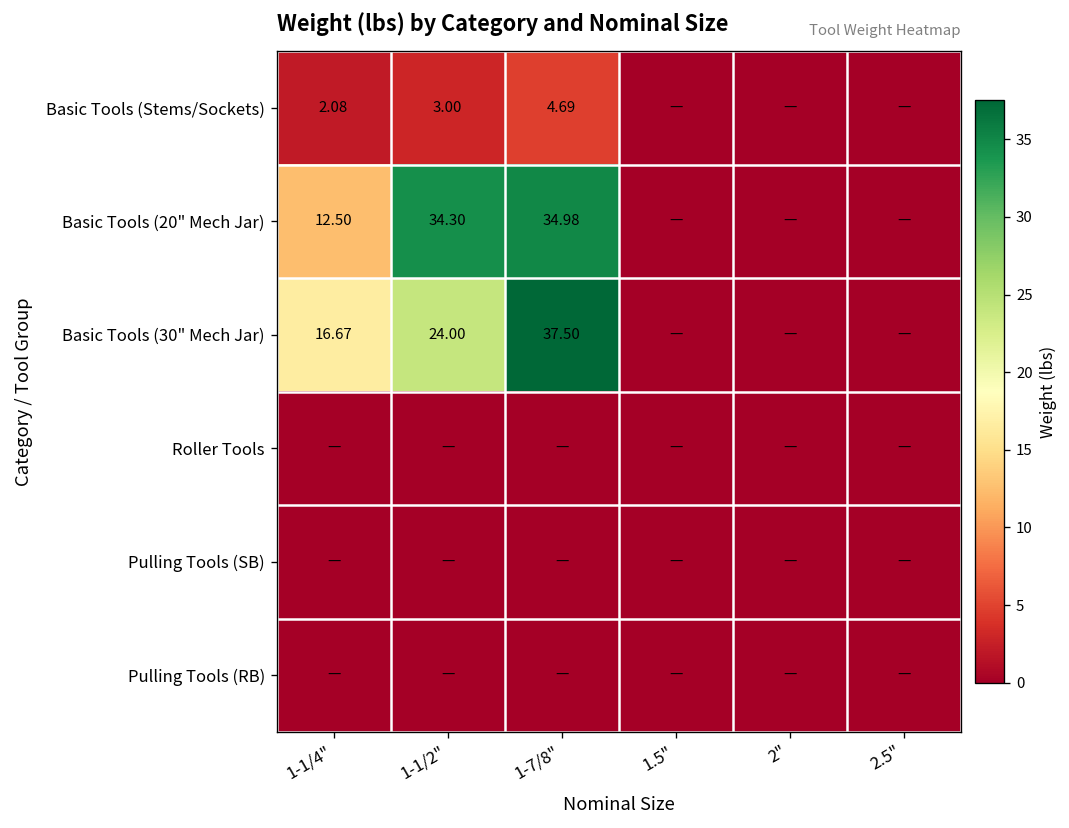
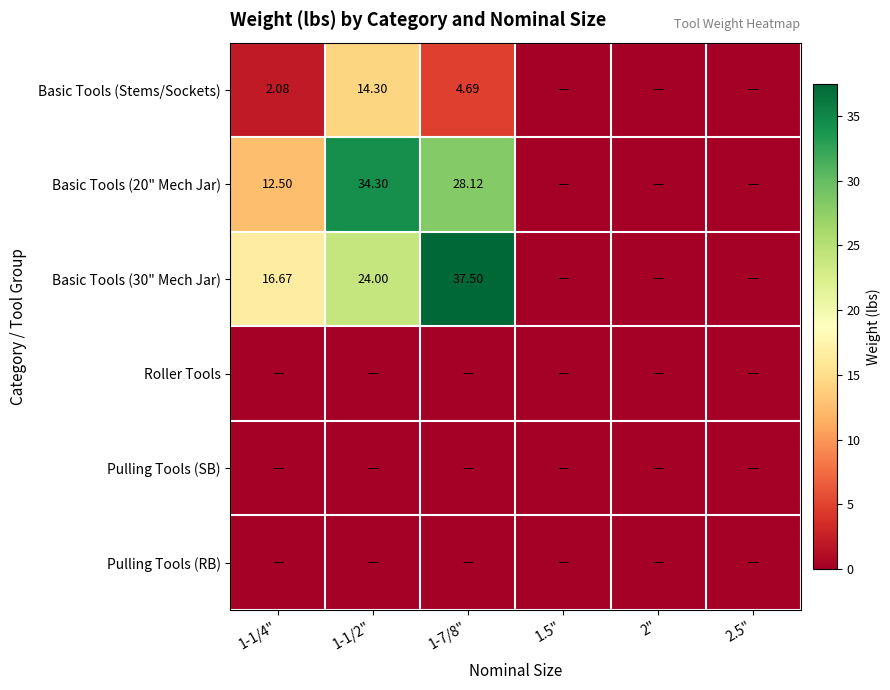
Basic Tools (Stems/Sockets), 1-1/2": 3.00 -> 14.30
Basic Tools (20" Mech Jar), 1-7/8": 34.98 -> 28.12
